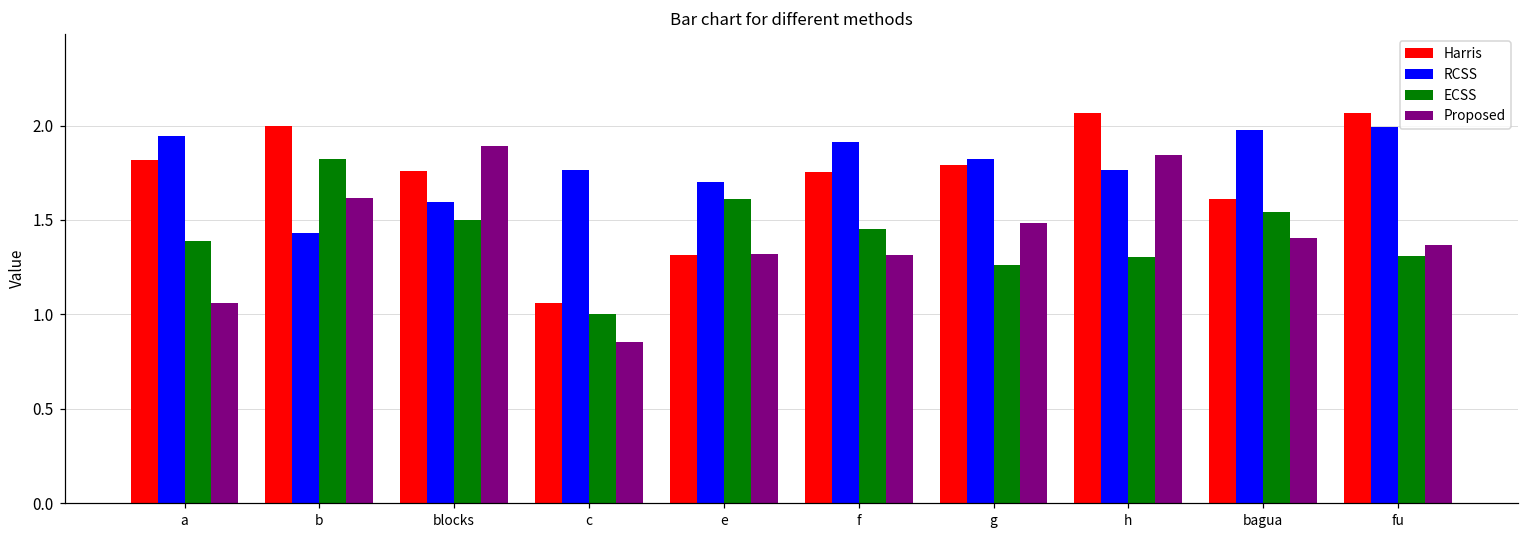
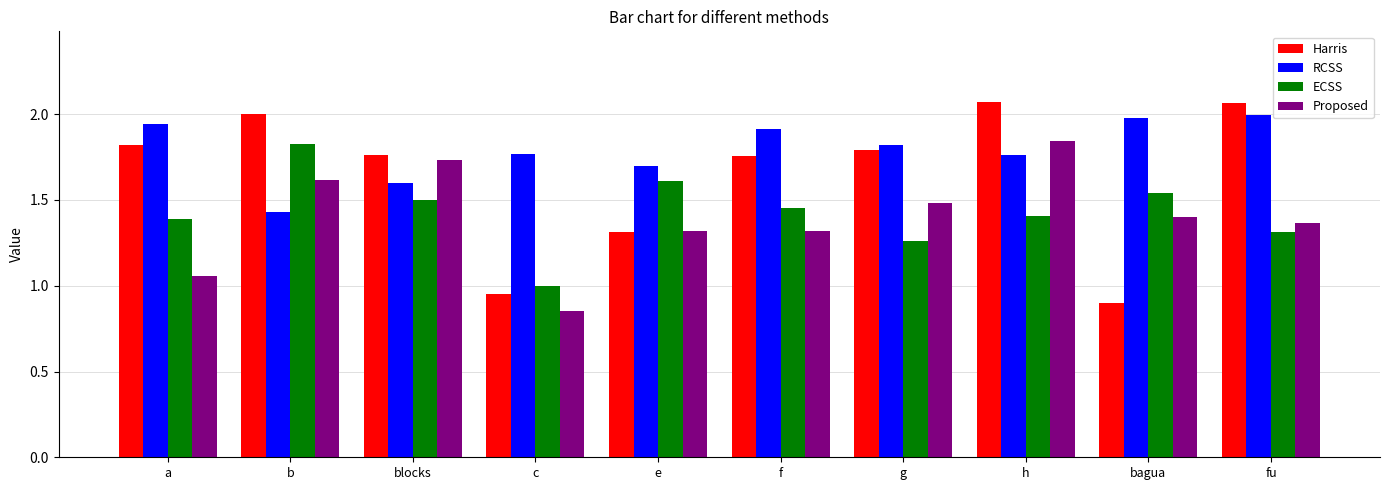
Proposed, blocks: 1.89 -> 1.73
Harris, c: 1.06 -> 0.95
ECSS, h: 1.30 -> 1.41
Harris, bagua: 1.61 -> 0.90
